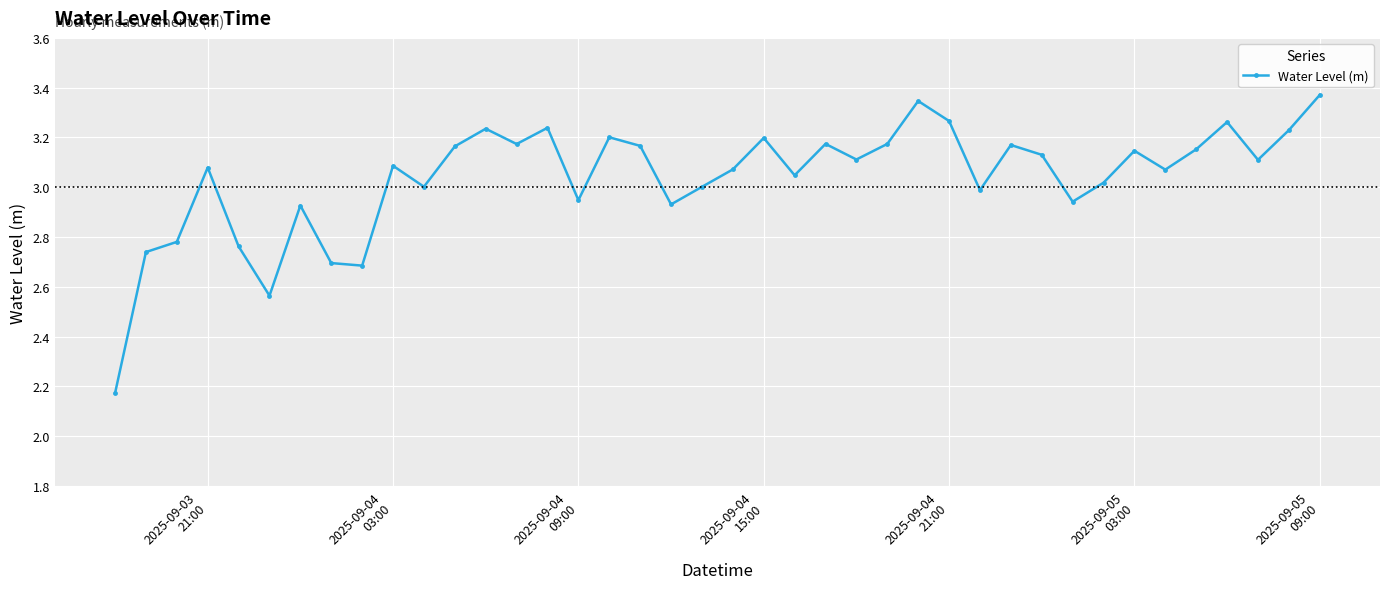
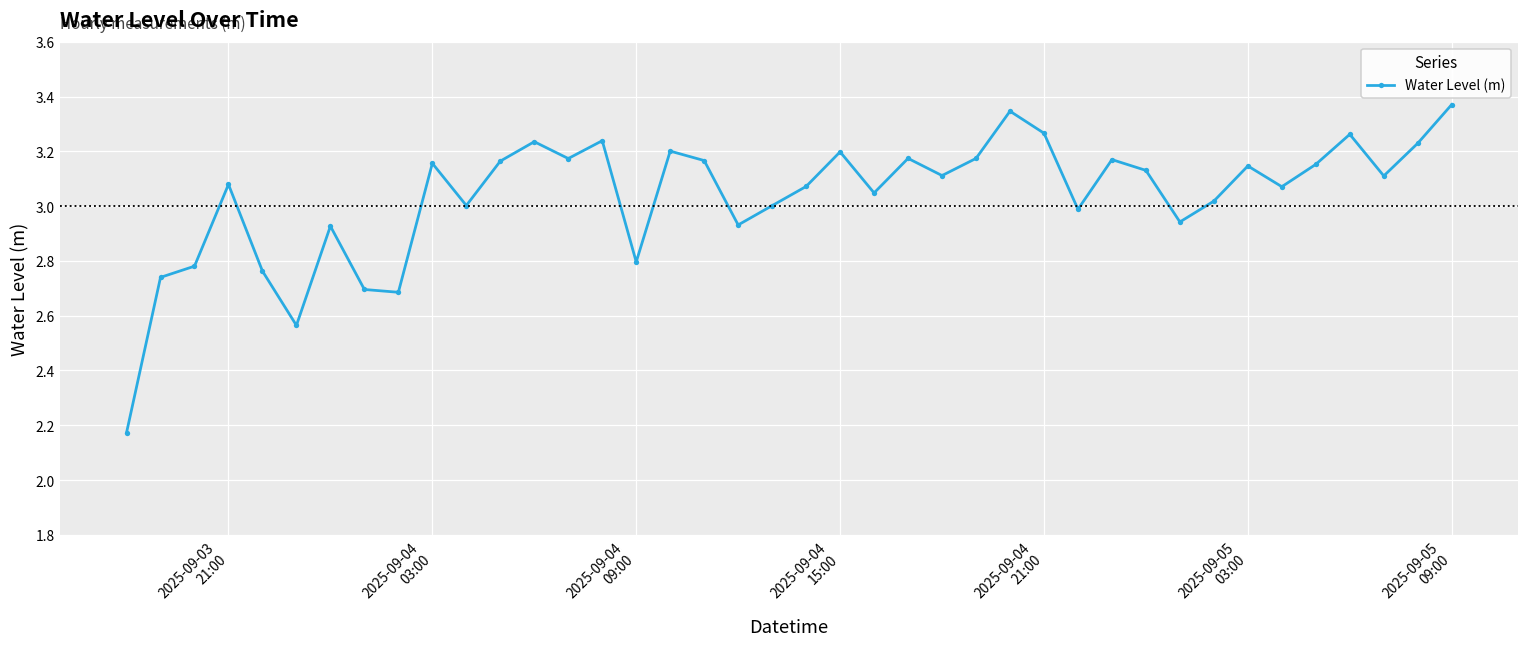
2025-09-04 03:00: 3.09 -> 3.16
2025-09-04 09:00: 2.95 -> 2.80
